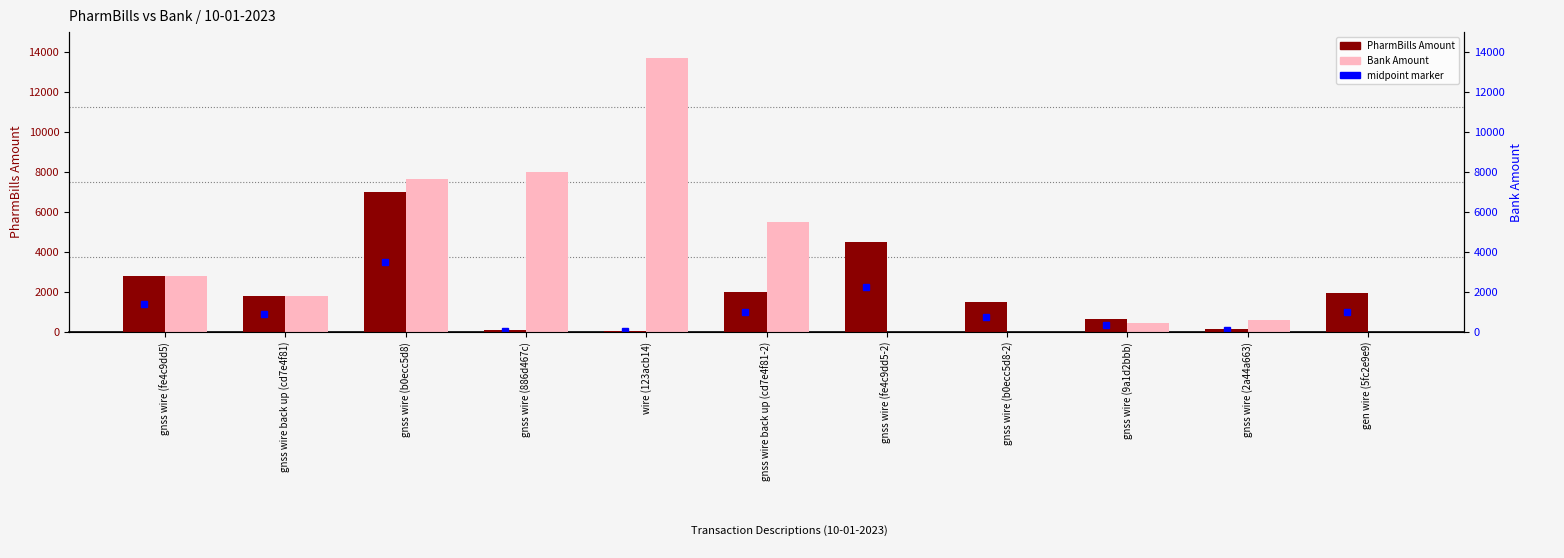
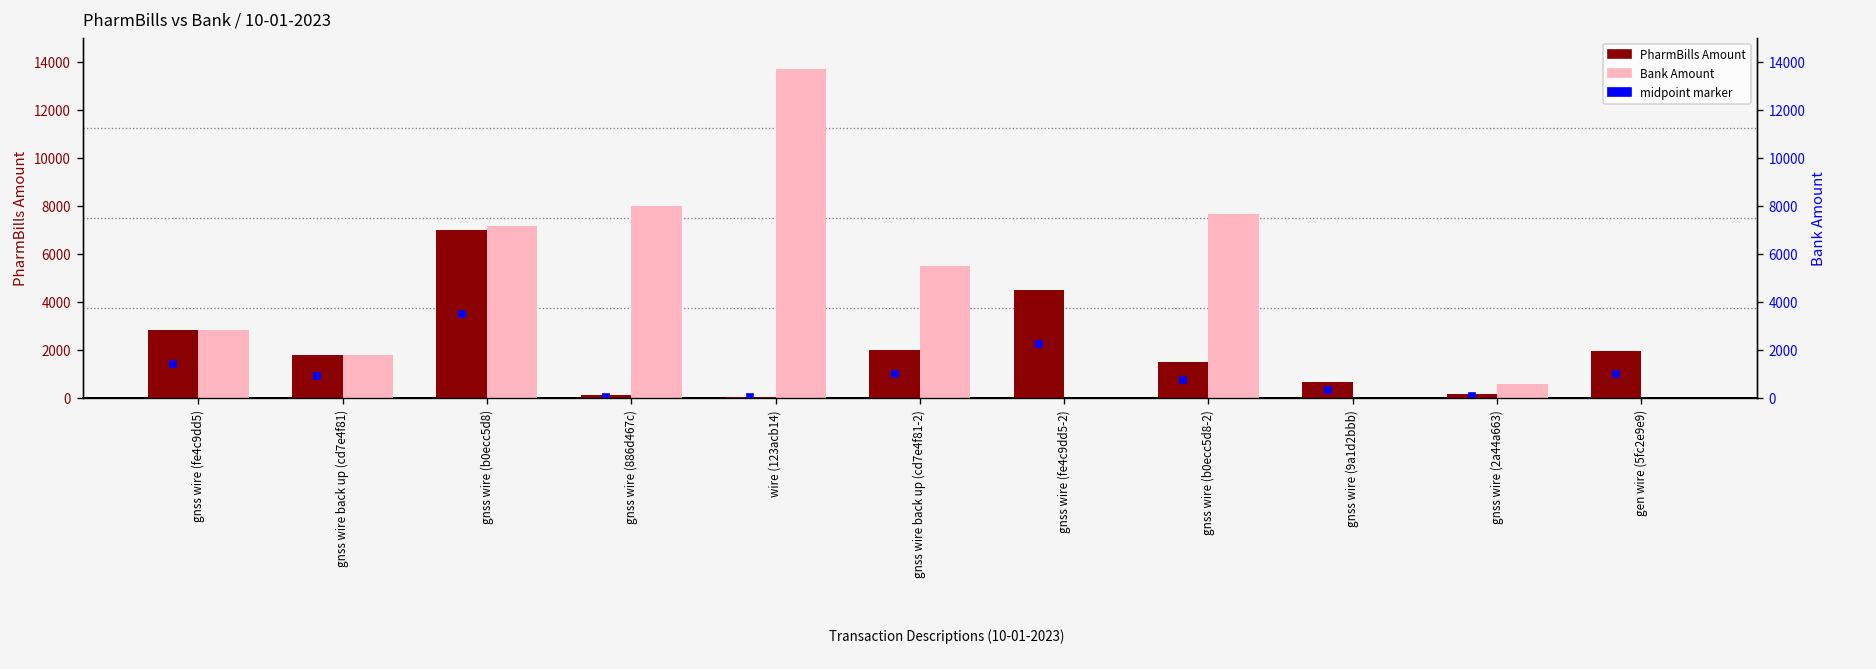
Bank Amount, gnss wire (b0ecc5d8): 7700 -> 7200
Bank Amount, gnss wire (b0ecc5d8-2): 0 -> 7700
Bank Amount, gnss wire (9a1d2bbb): 400 -> 0
